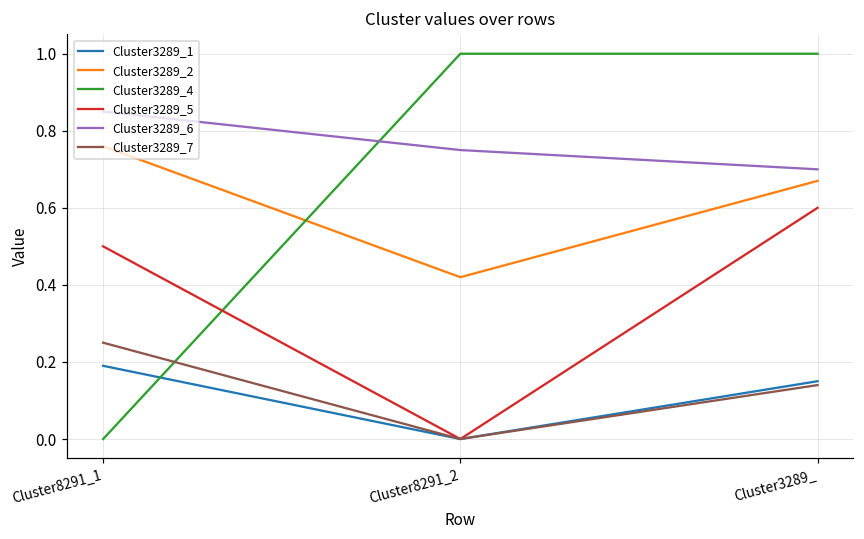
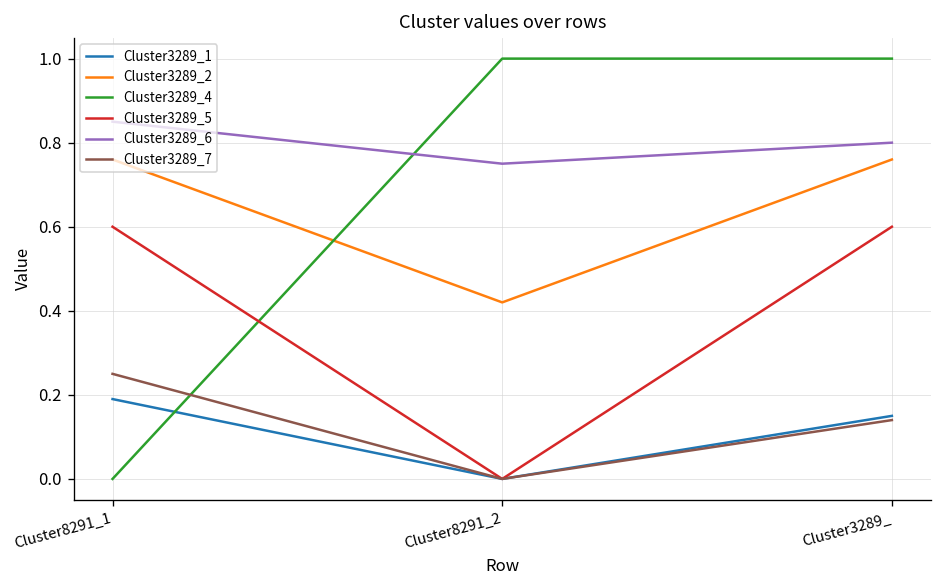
Cluster3289_5, Cluster8291_1: 0.5 -> 0.6
Cluster3289_2, Cluster3289_: 0.67 -> 0.76
Cluster3289_6, Cluster3289_: 0.7 -> 0.8
